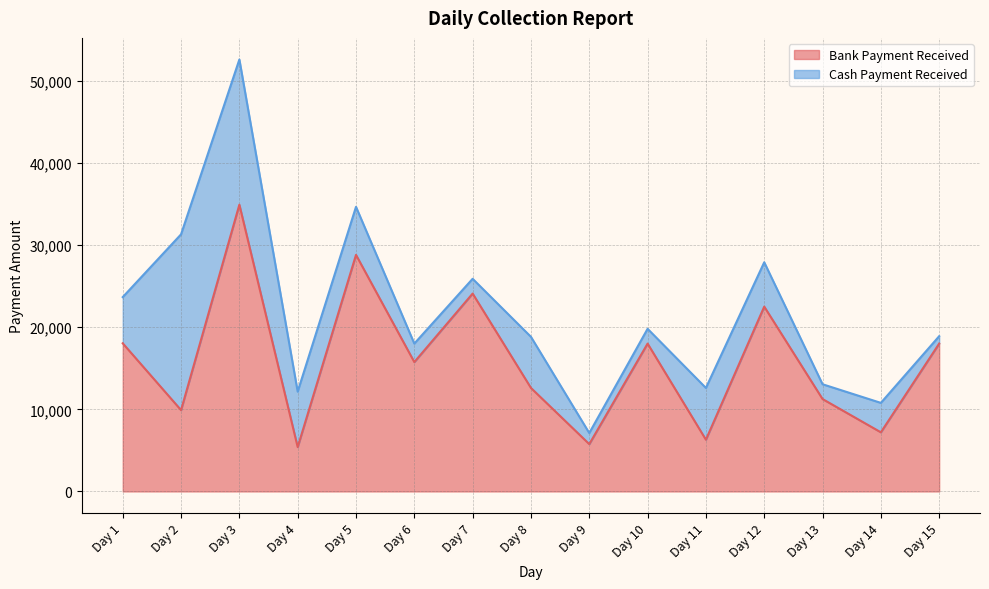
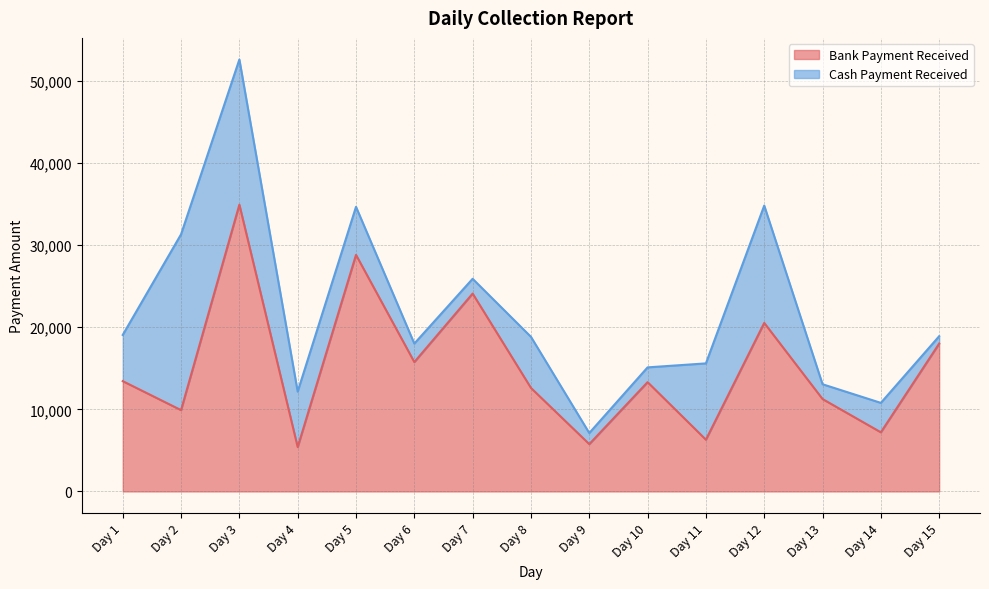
Bank Payment Received, Day 1: 18,000 -> 13,000
Bank Payment Received, Day 10: 18,000 -> 13,000
Cash Payment Received, Day 11: 6,000 -> 9,000
Bank Payment Received, Day 12: 23,000 -> 21,000
Cash Payment Received, Day 12: 5,000 -> 14,000
